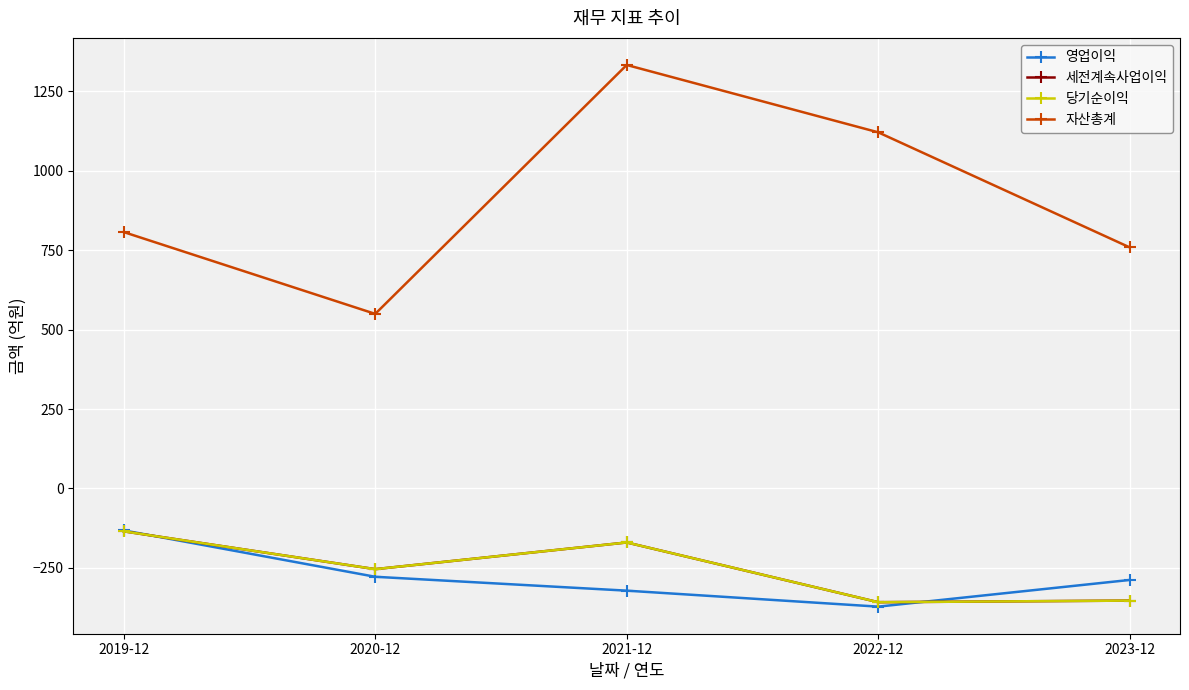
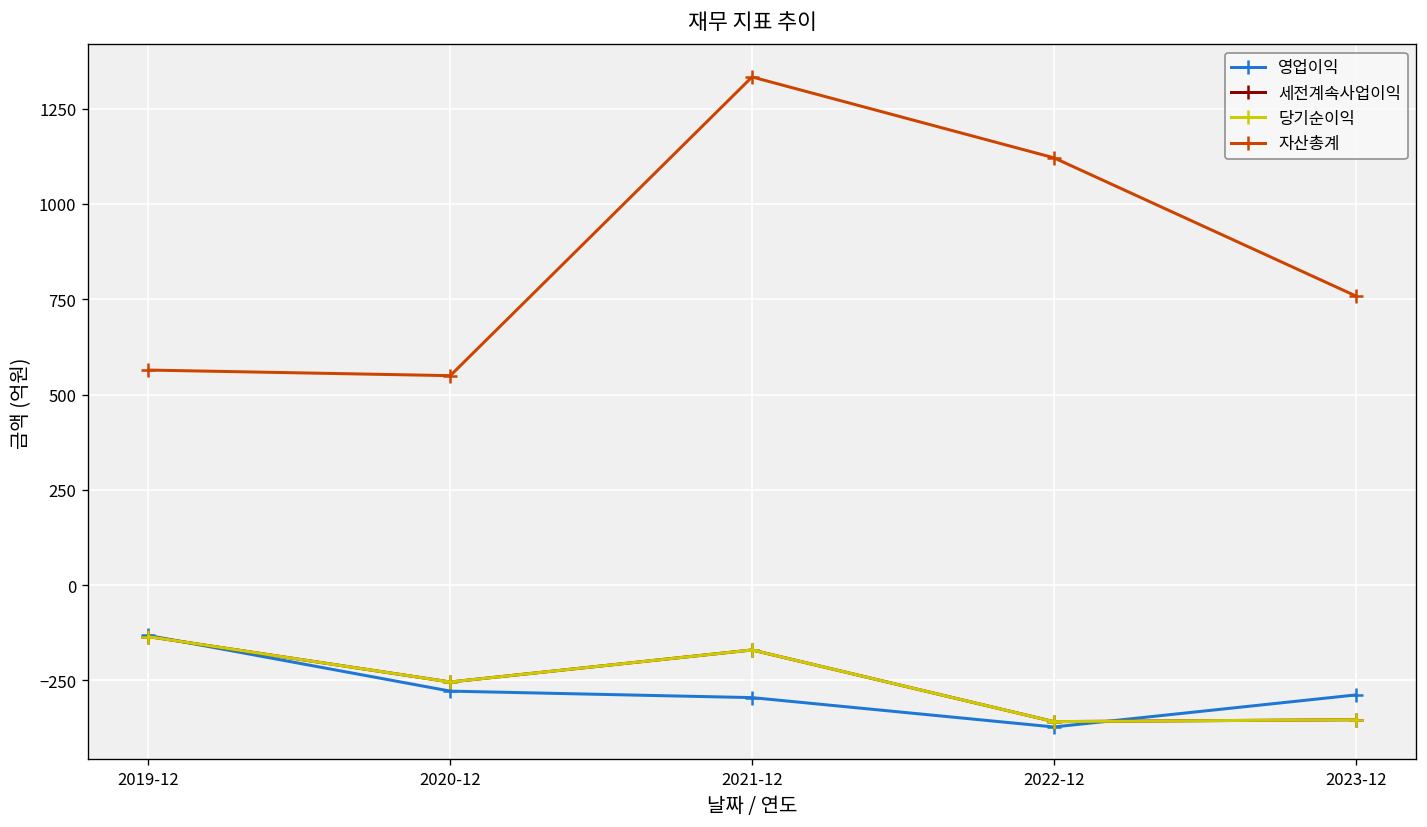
자산총계, 2019-12: 810 -> 560
영업이익, 2021-12: -320 -> -300
